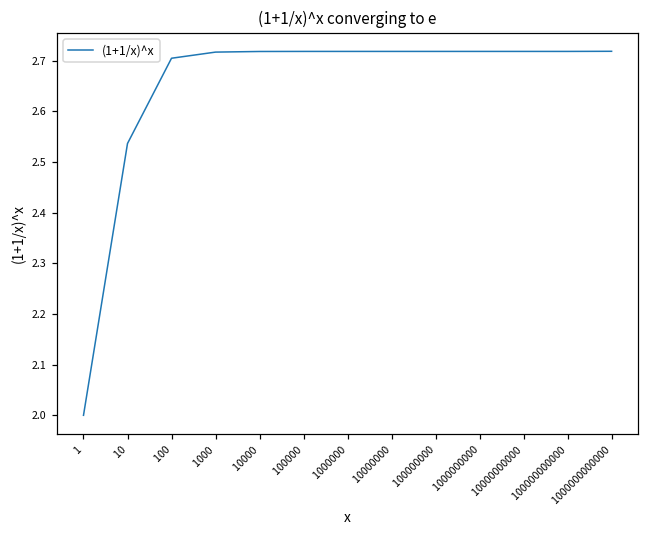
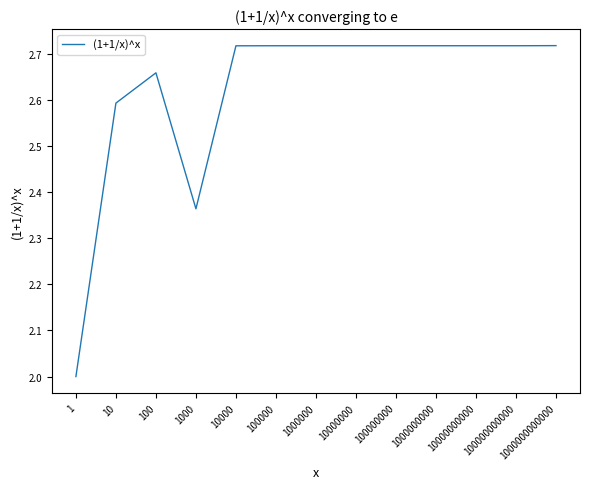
10: 2.54 -> 2.59
100: 2.70 -> 2.66
1000: 2.72 -> 2.36
